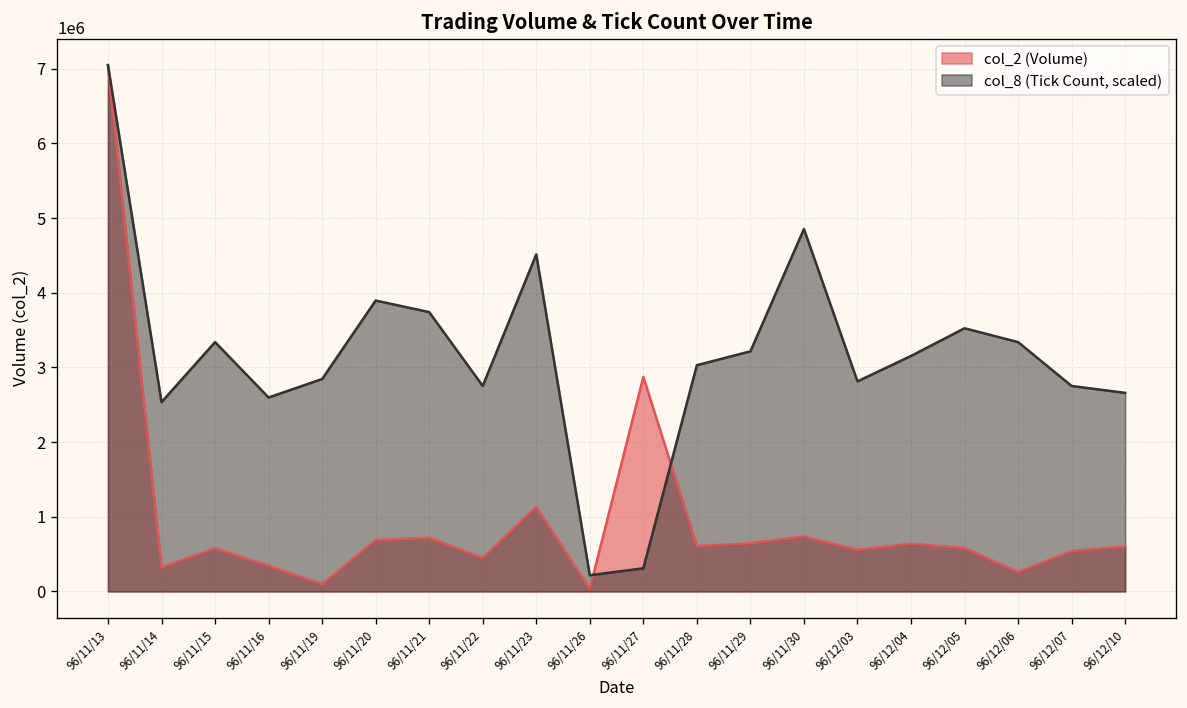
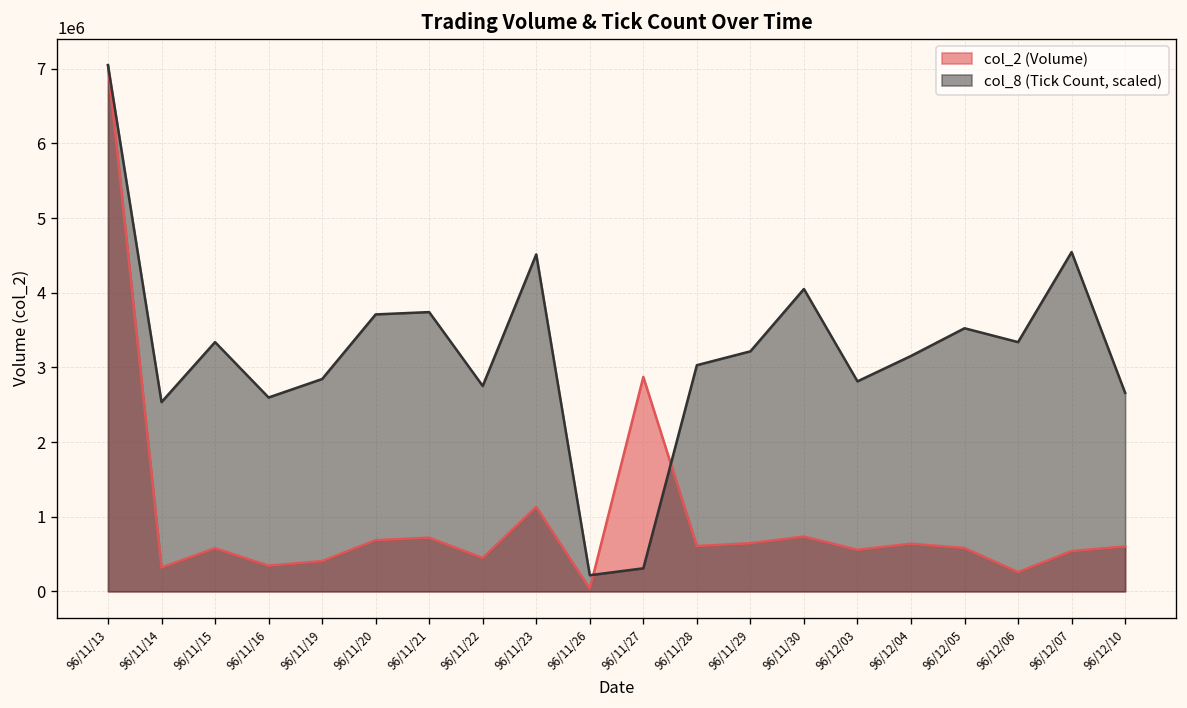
col_2 (Volume), 96/11/19: 100000 -> 400000
col_8 (Tick Count, scaled), 96/11/20: 3900000 -> 3700000
col_8 (Tick Count, scaled), 96/11/30: 4900000 -> 4100000
col_8 (Tick Count, scaled), 96/12/07: 2800000 -> 4500000
